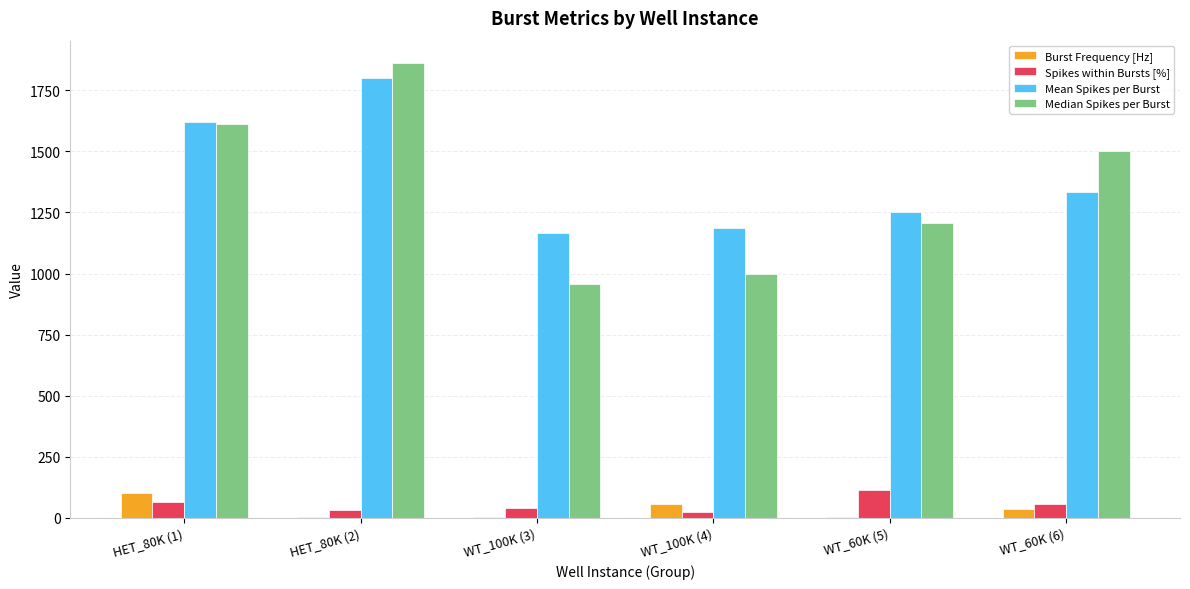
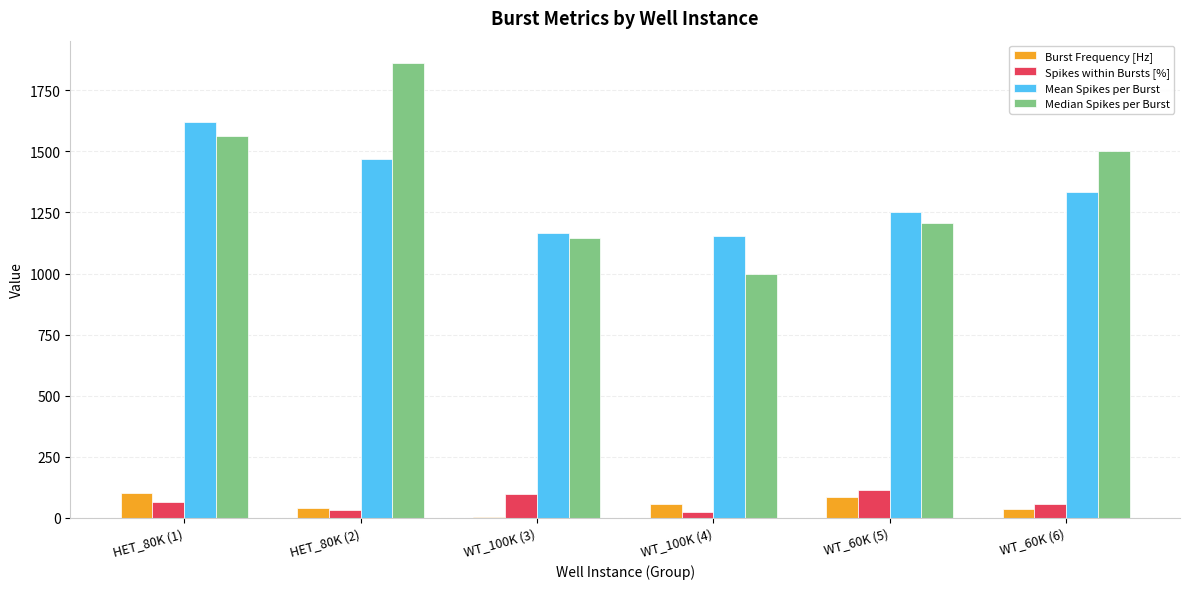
Median Spikes per Burst, HET_80K (1): 1610 -> 1570
Burst Frequency [Hz], HET_80K (2): 0 -> 40
Mean Spikes per Burst, HET_80K (2): 1800 -> 1470
Spikes within Bursts [%], WT_100K (3): 40 -> 100
Median Spikes per Burst, WT_100K (3): 960 -> 1150
Mean Spikes per Burst, WT_100K (4): 1190 -> 1150
Burst Frequency [Hz], WT_60K (5): 0 -> 90
